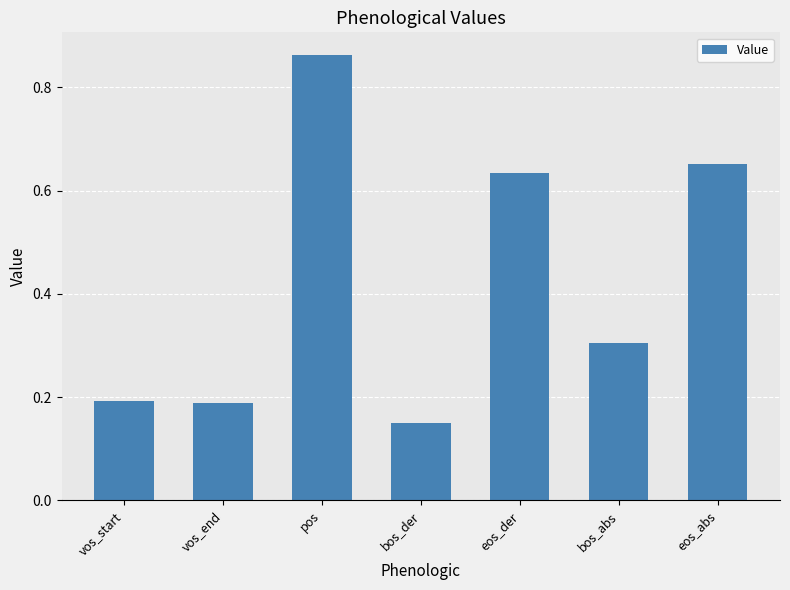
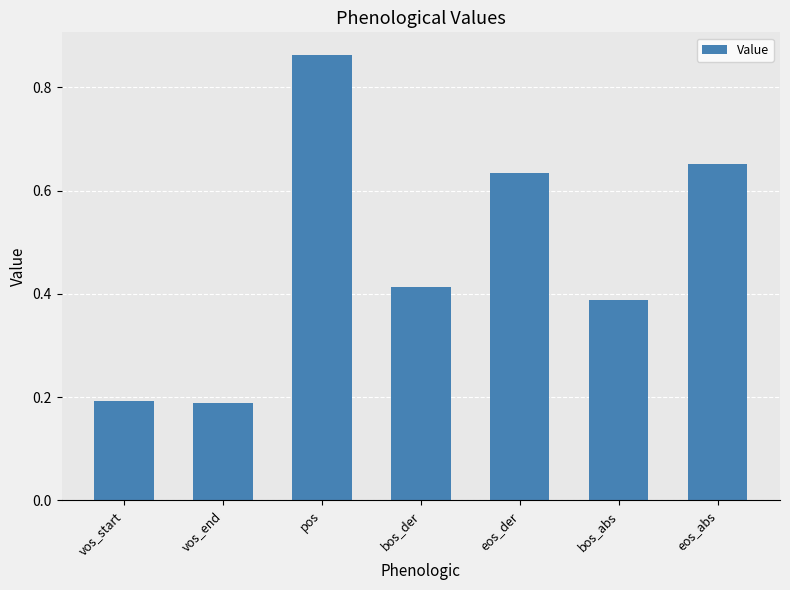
bos_der: 0.15 -> 0.41
bos_abs: 0.30 -> 0.39
